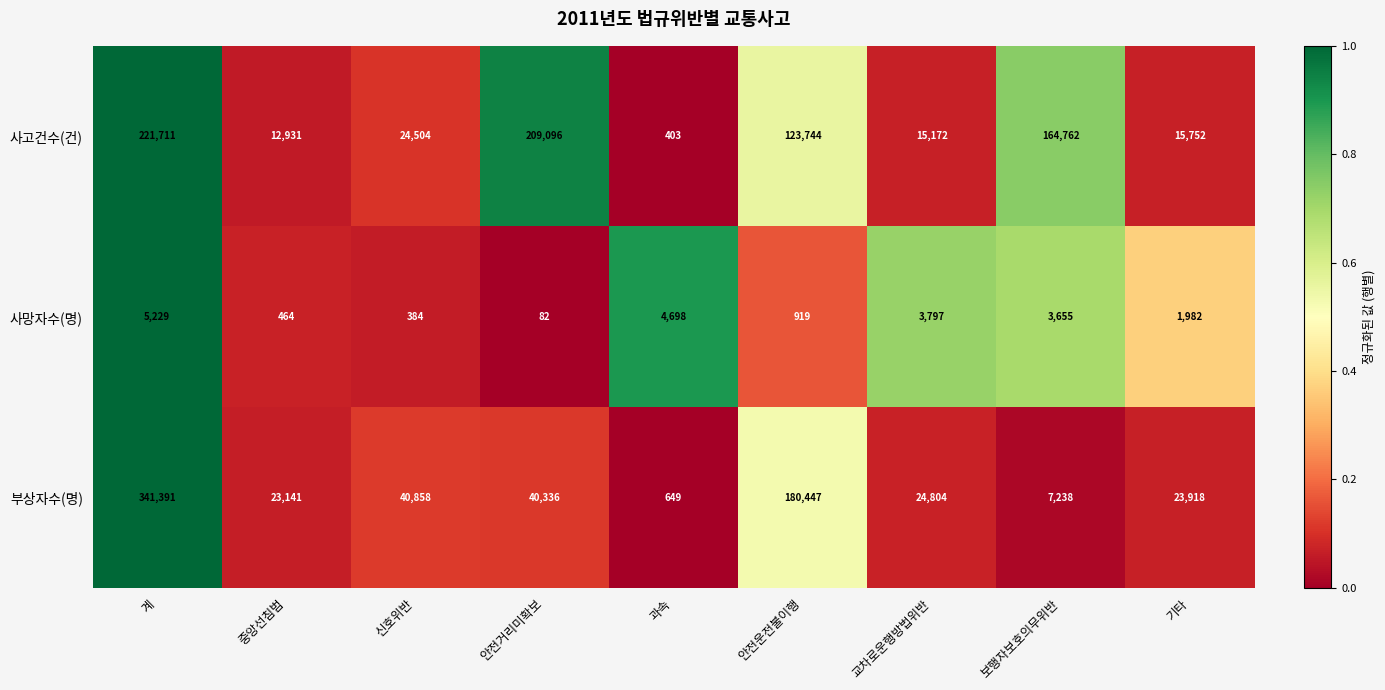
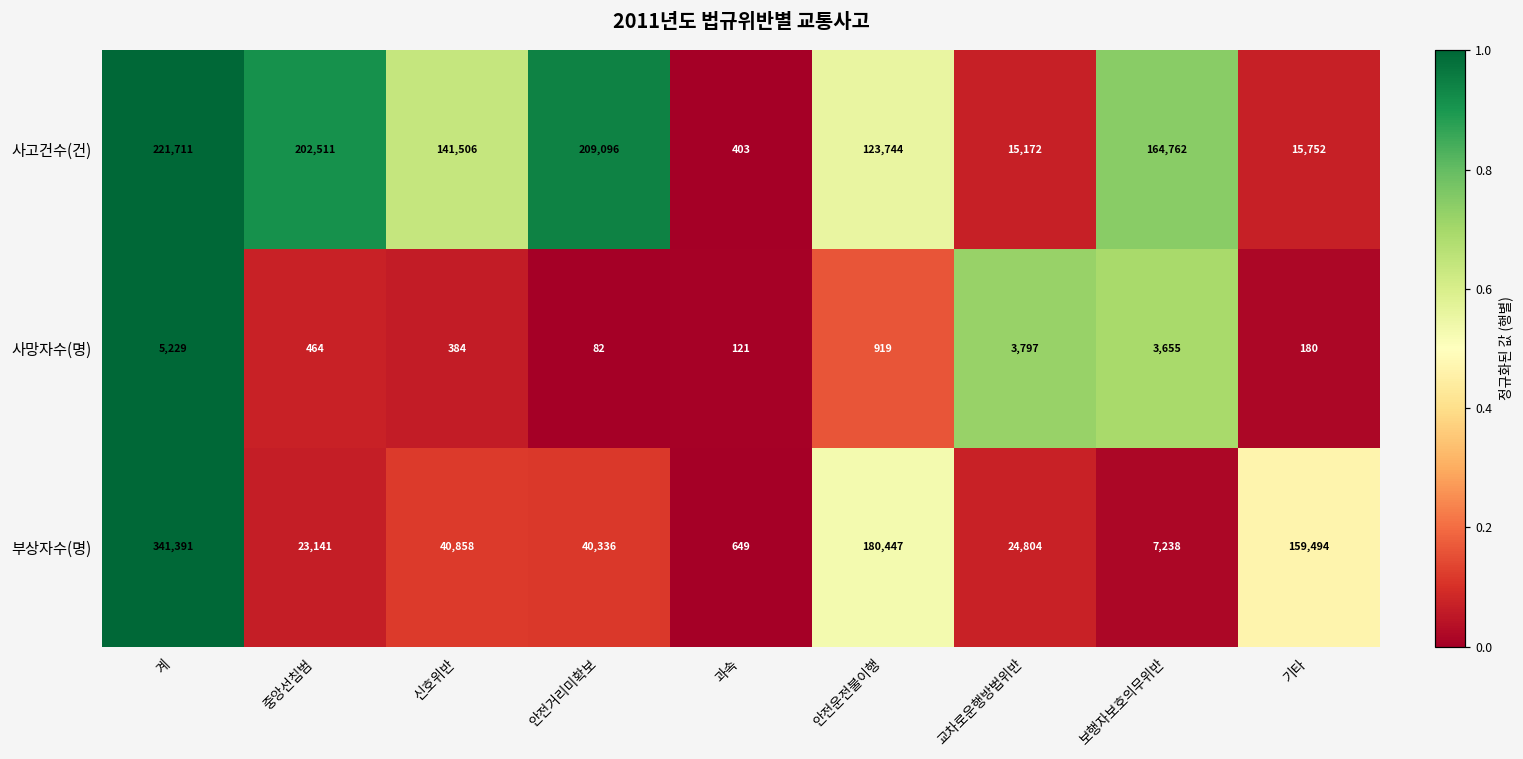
사고건수(건), 중앙선침범: 12,931 -> 202,511
사고건수(건), 신호위반: 24,504 -> 141,506
사망자수(명), 과속: 4,698 -> 121
사망자수(명), 기타: 1,982 -> 180
부상자수(명), 기타: 23,918 -> 159,494
